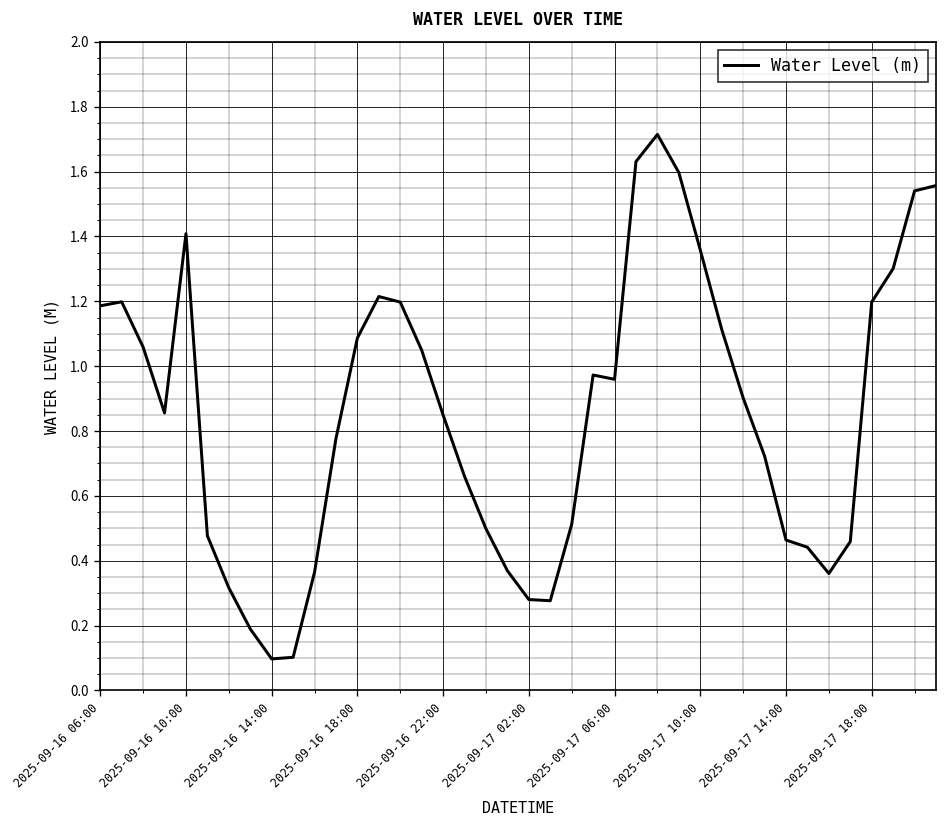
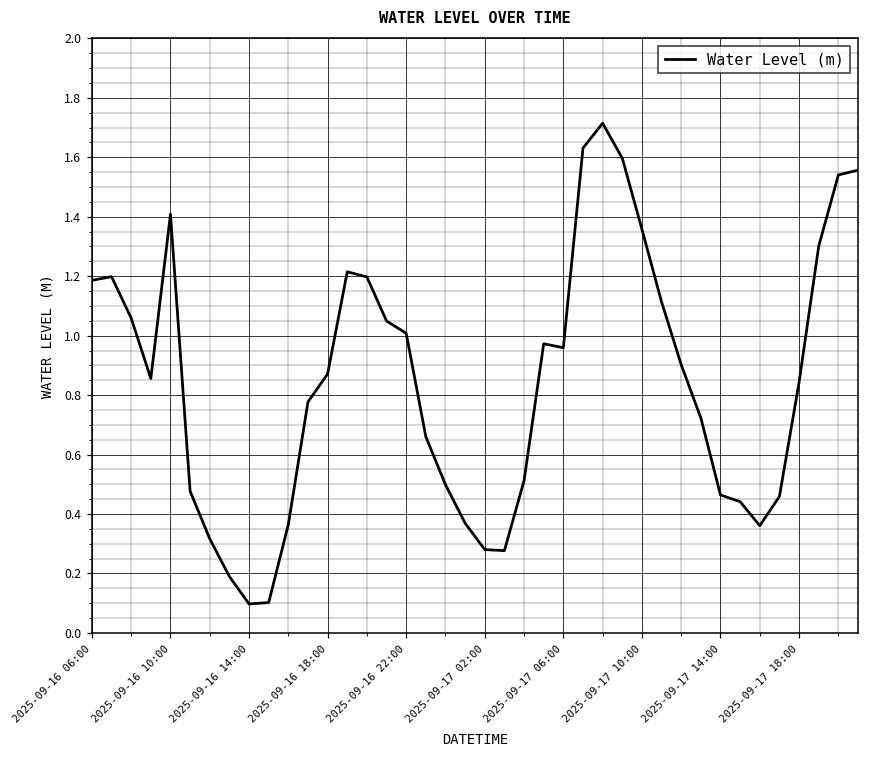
2025-09-16 18:00: 1.09 -> 0.87
2025-09-16 22:00: 0.85 -> 1.01
2025-09-17 18:00: 1.20 -> 0.84
